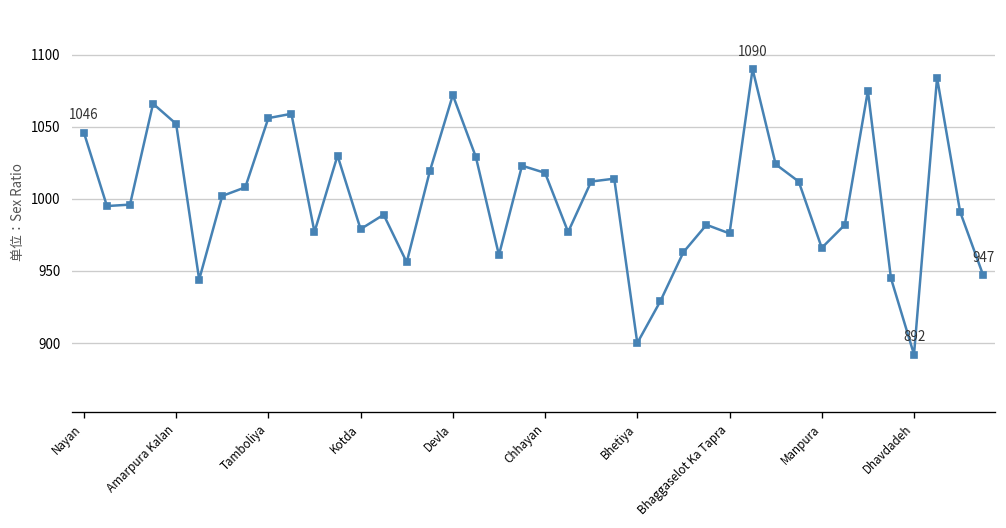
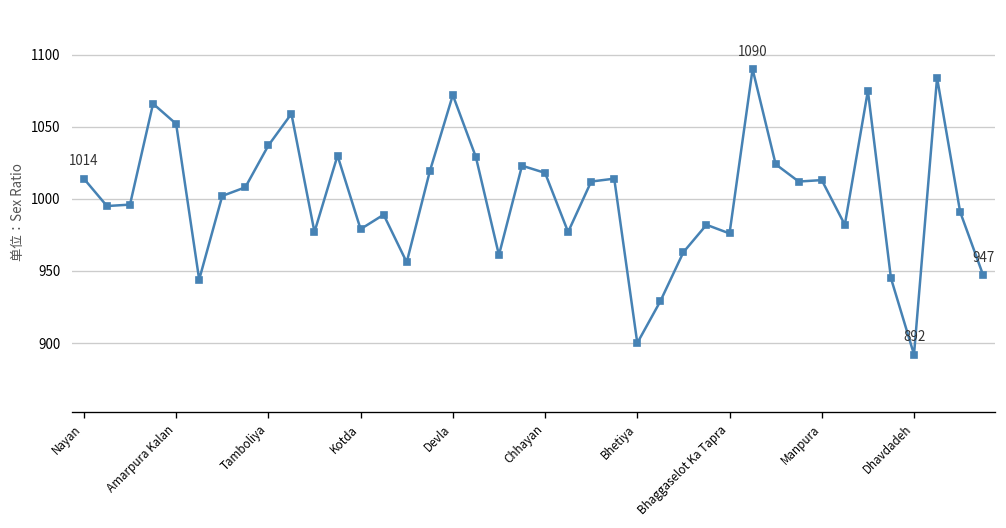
Nayan: 1046 -> 1014
Tamboliya: 1056 -> 1037
Manpura: 966 -> 1013
